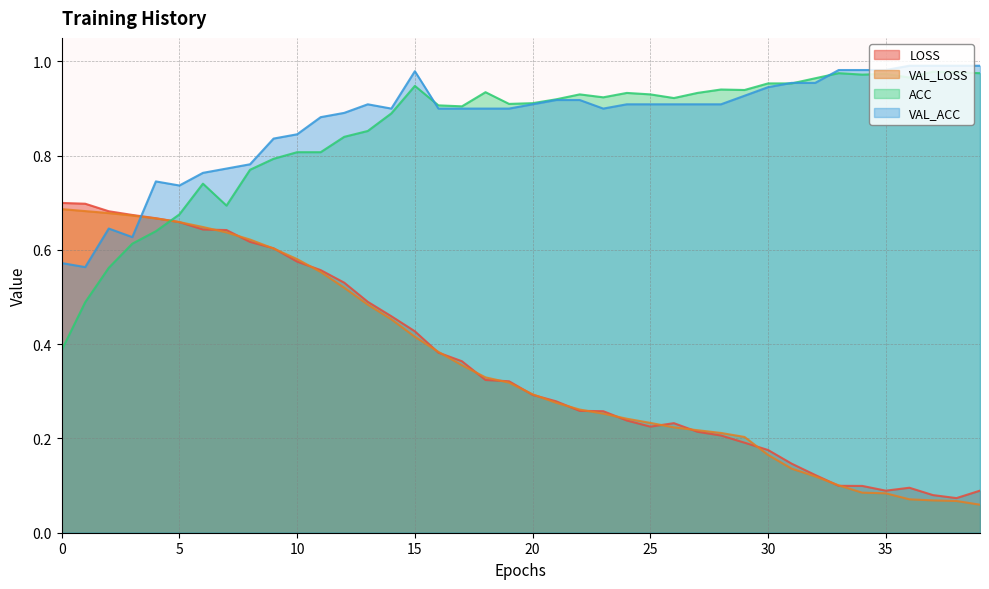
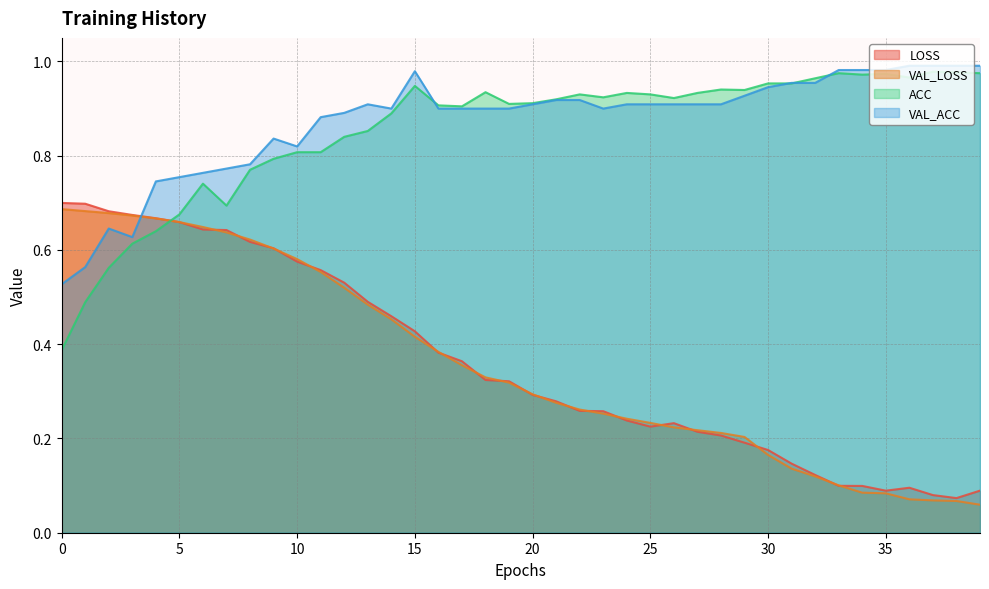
VAL_ACC, 0: 0.57 -> 0.53
VAL_ACC, 5: 0.74 -> 0.75
VAL_ACC, 10: 0.85 -> 0.82
